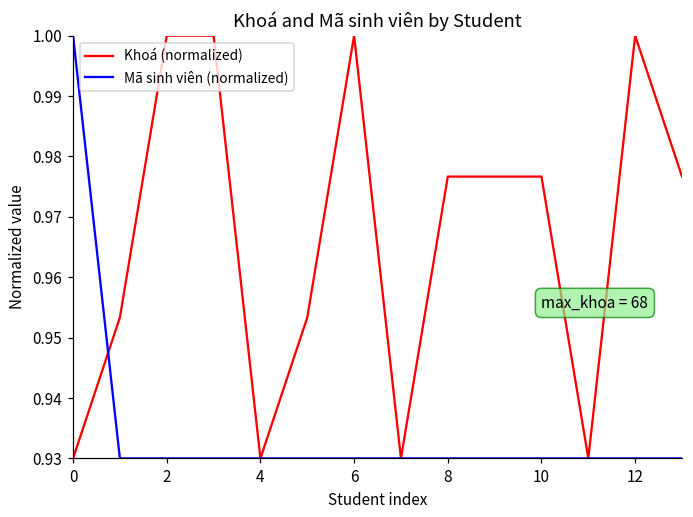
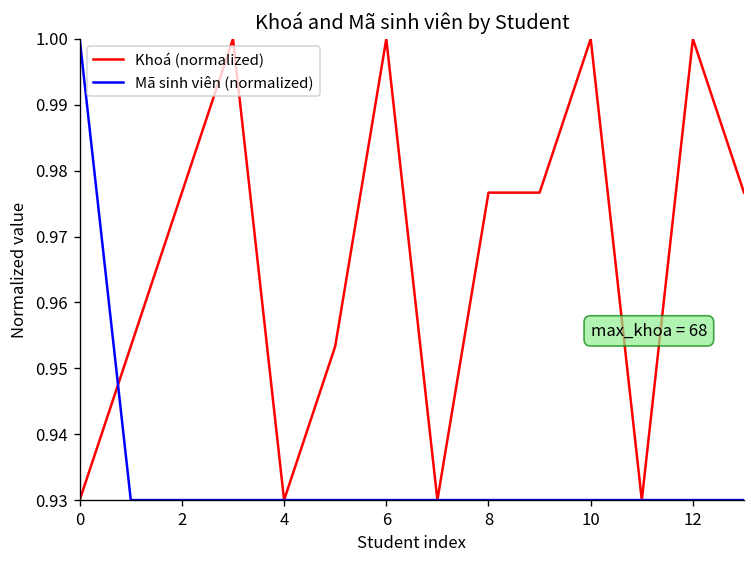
Khoá (normalized), 2: 1.000 -> 0.977
Khoá (normalized), 10: 0.977 -> 1.000
